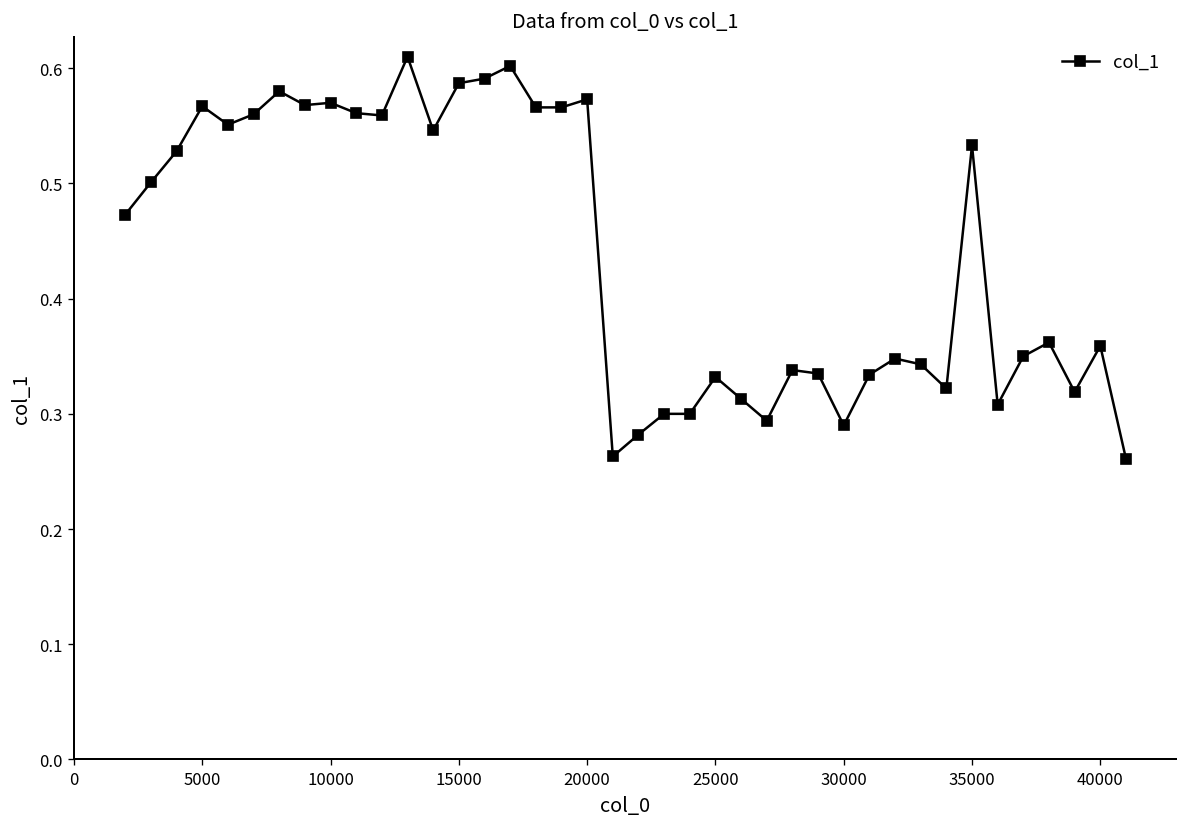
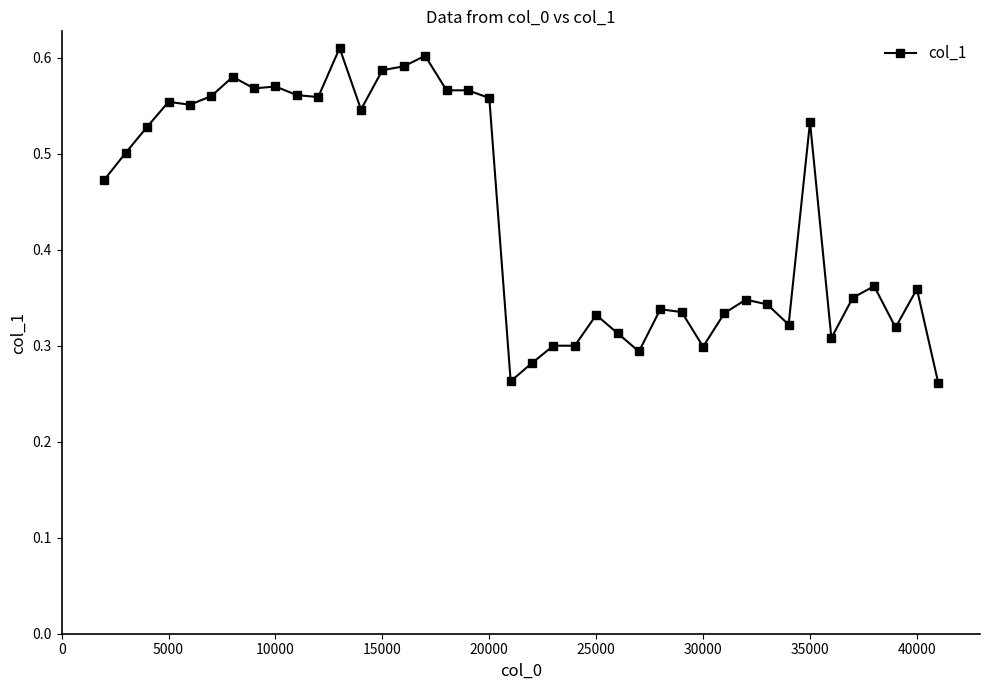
5000: 0.57 -> 0.55
20000: 0.57 -> 0.56
30000: 0.29 -> 0.30
